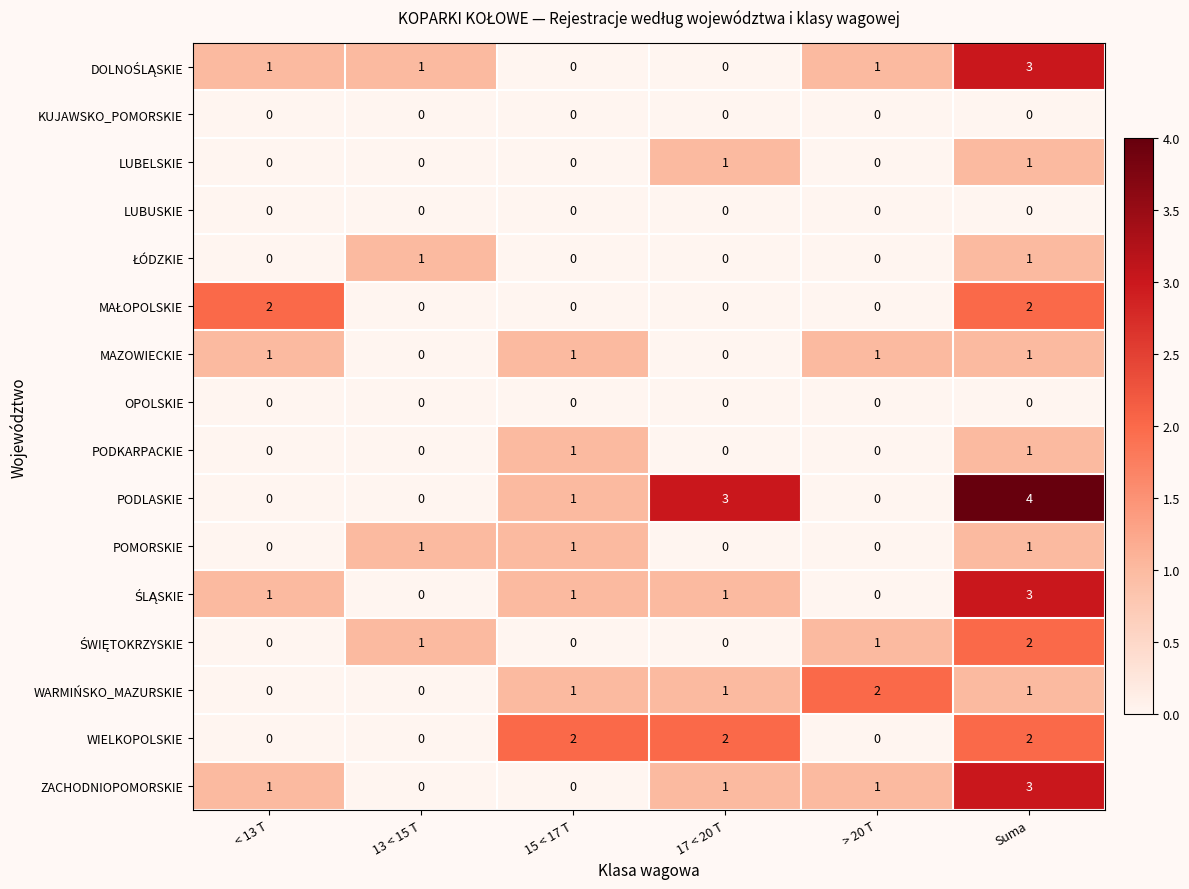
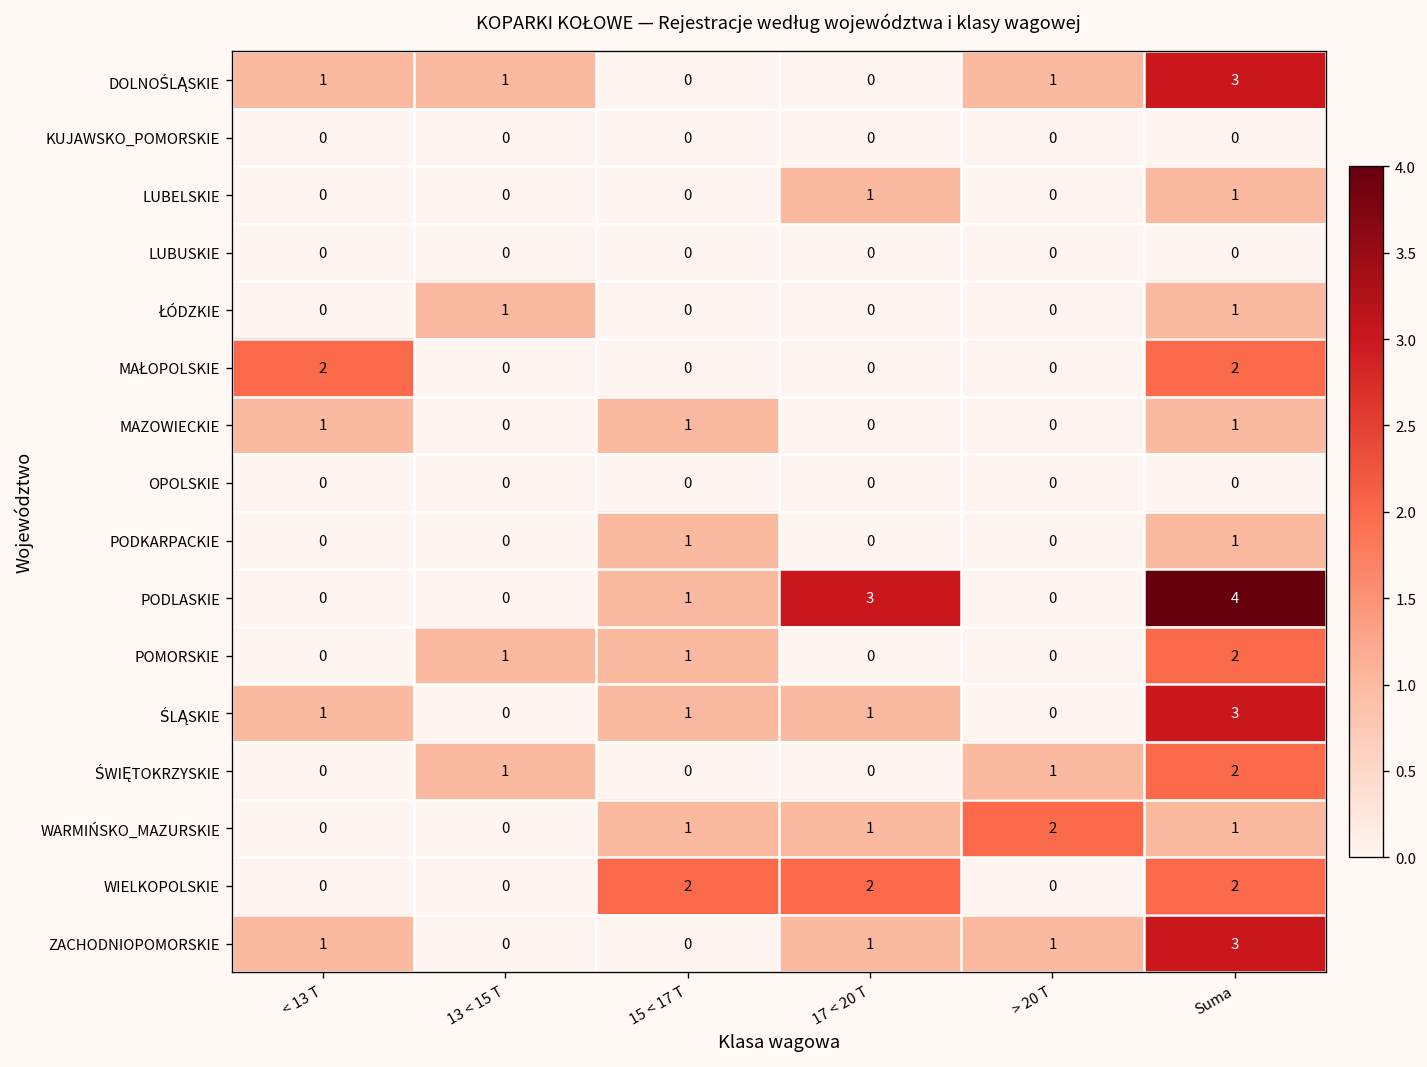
MAZOWIECKIE, > 20 T: 1 -> 0
POMORSKIE, Suma: 1 -> 2
